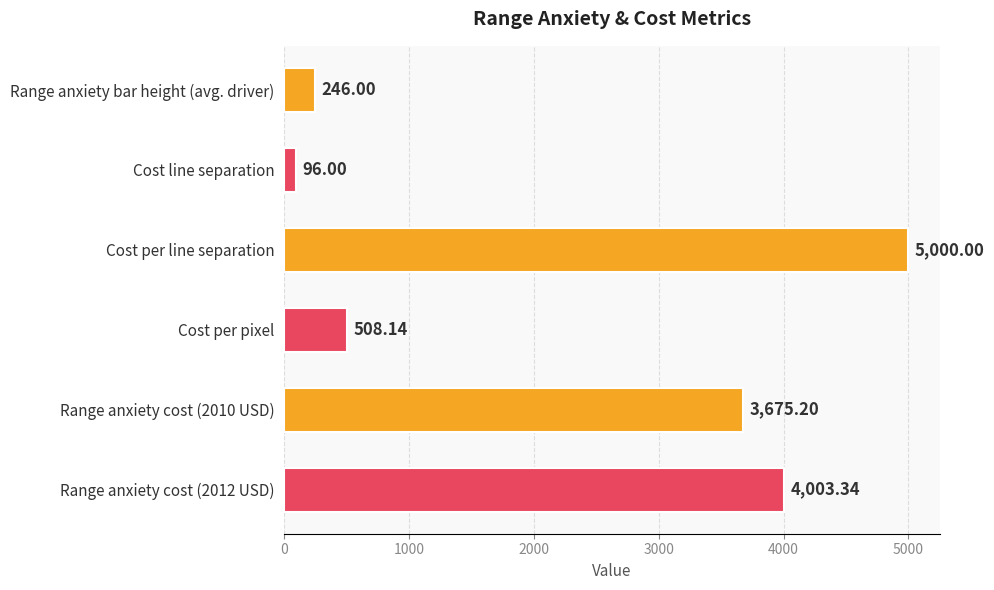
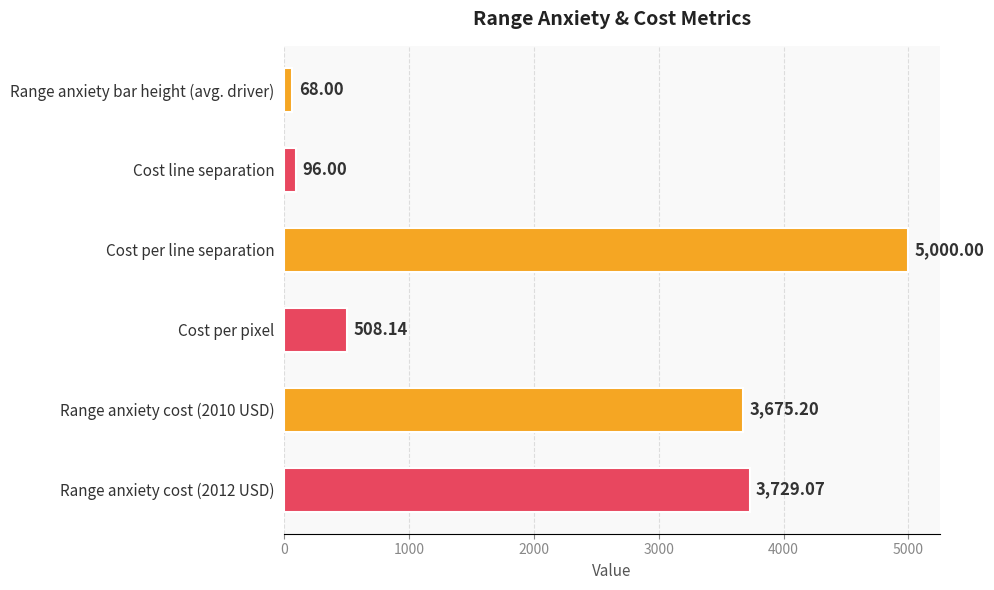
Range anxiety bar height (avg. driver): 246.00 -> 68.00
Range anxiety cost (2012 USD): 4,003.34 -> 3,729.07
